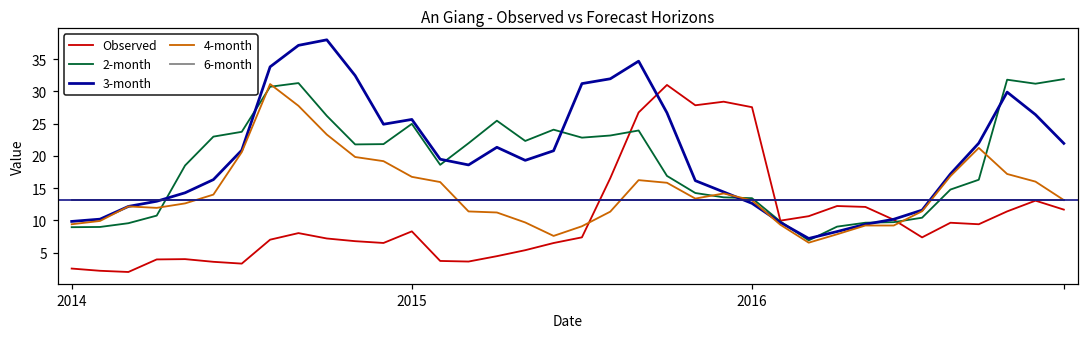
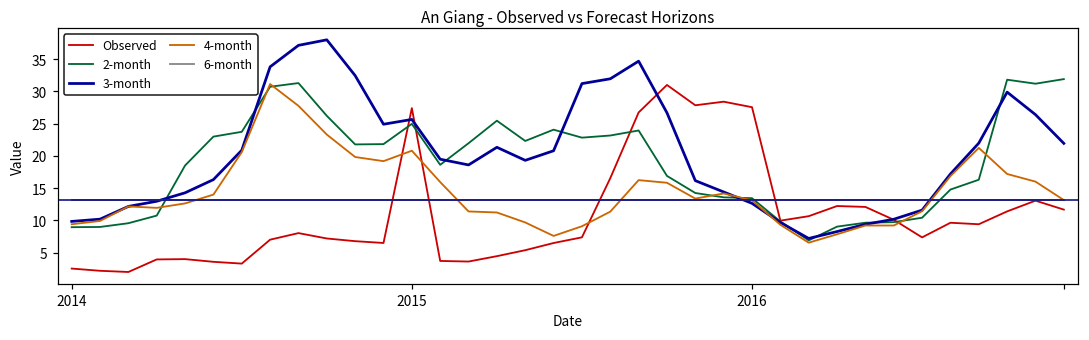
Observed, 2015: 8 -> 27
4-month, 2015: 17 -> 21
